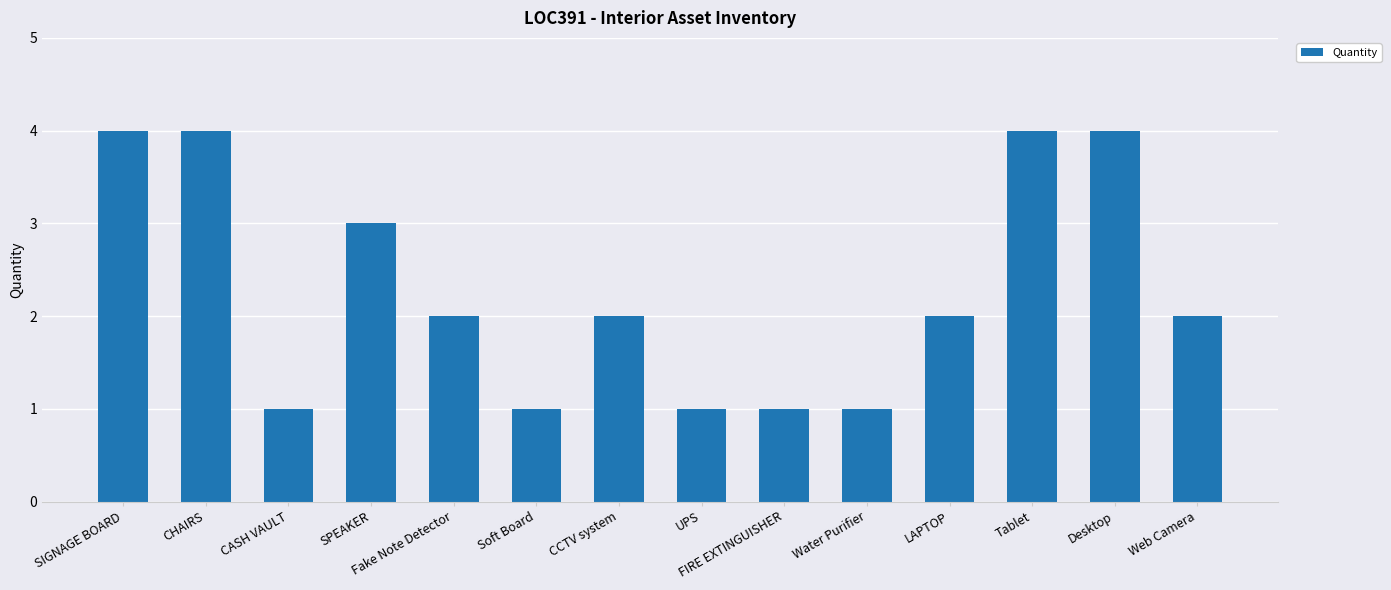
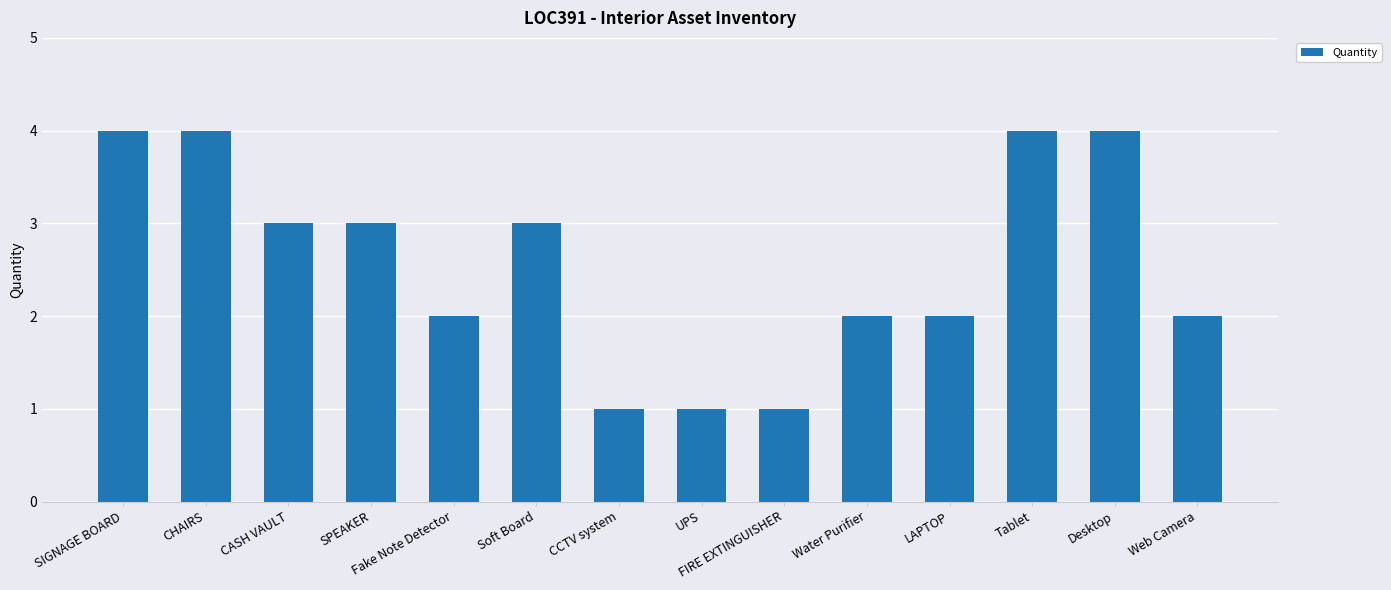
CASH VAULT: 1 -> 3
Soft Board: 1 -> 3
CCTV system: 2 -> 1
Water Purifier: 1 -> 2
